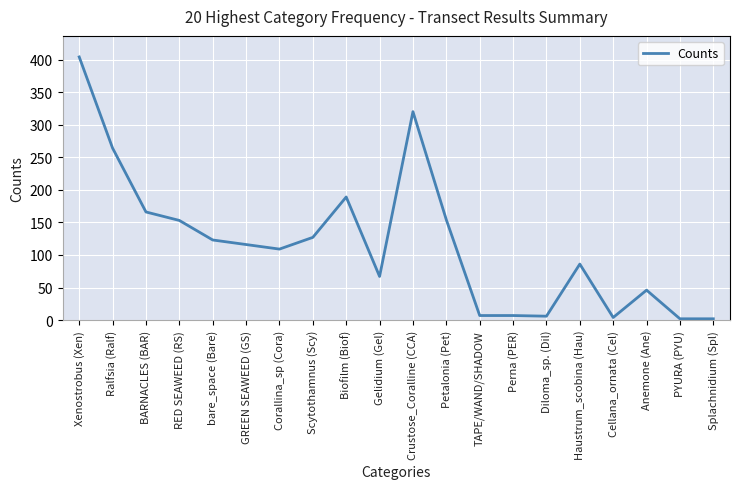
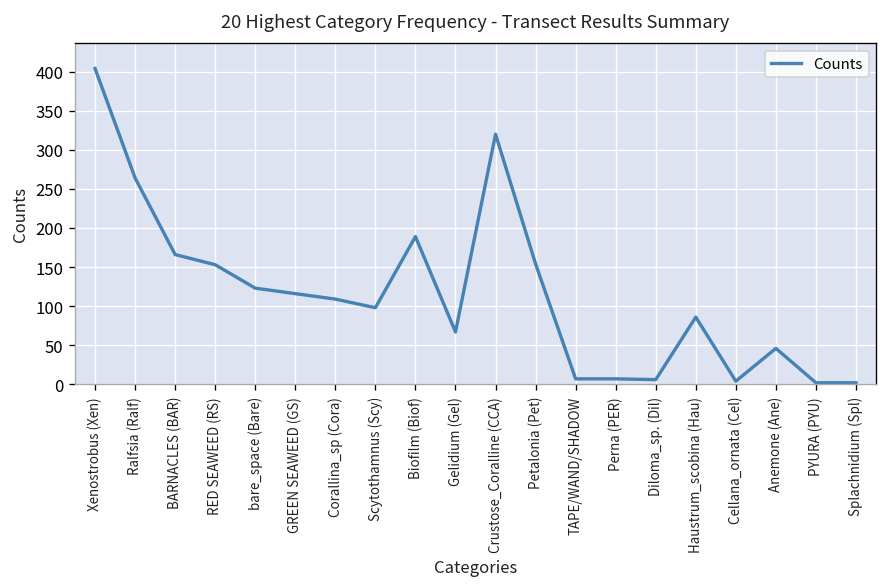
Scytothamnus (Scy): 130 -> 100
